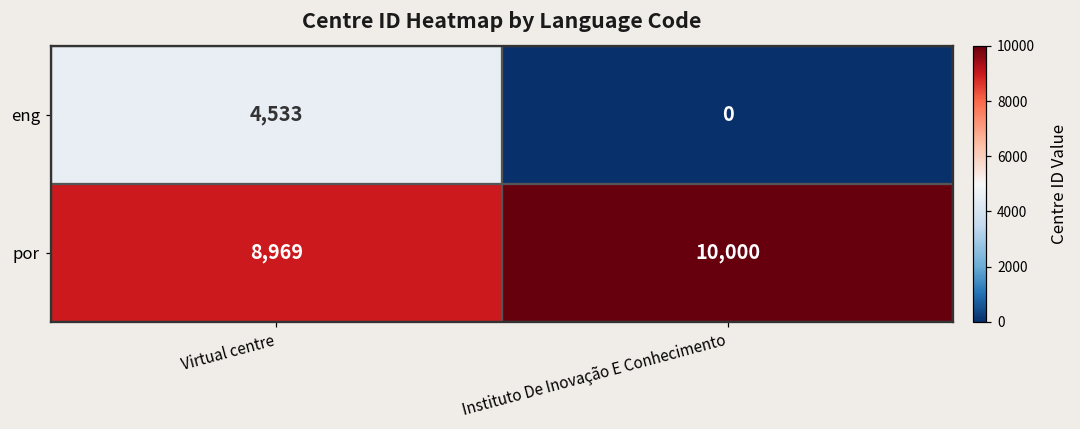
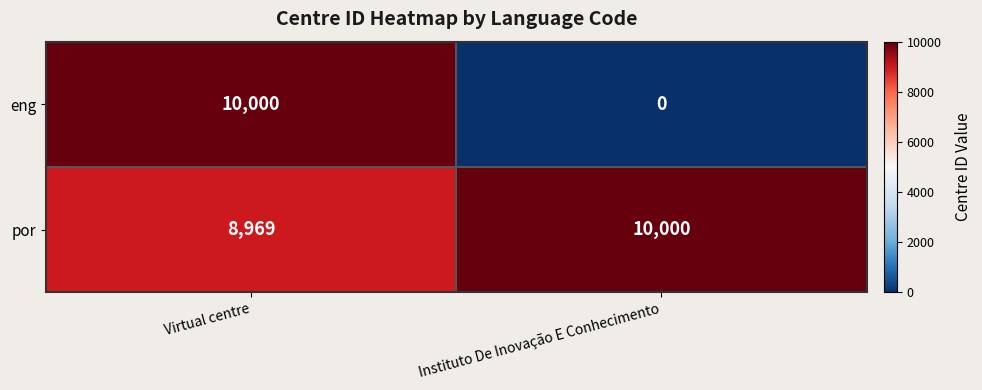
eng, Virtual centre: 4,533 -> 10,000
